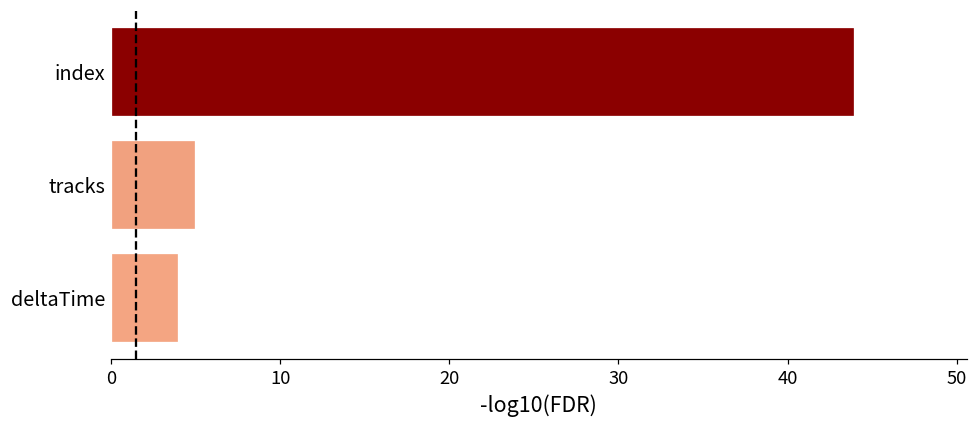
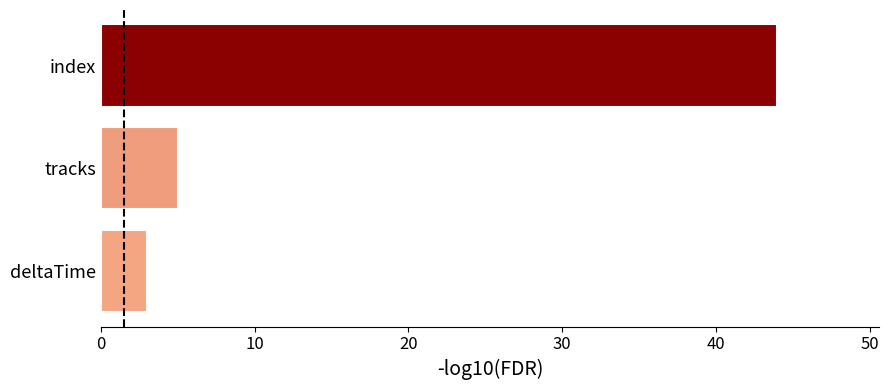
deltaTime: 4 -> 3
